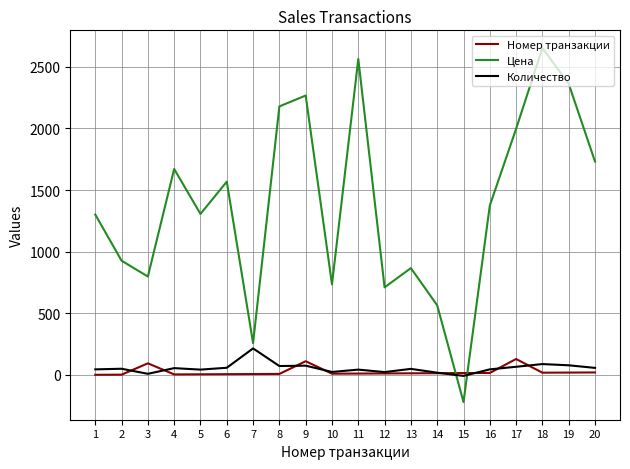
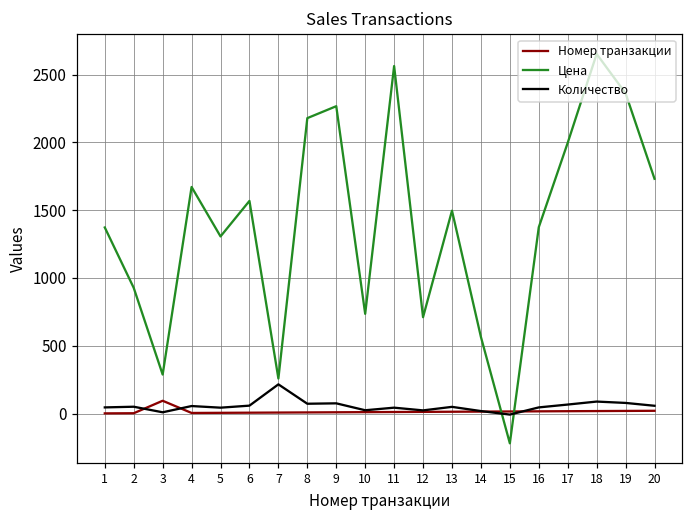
Цена, 1: 1300 -> 1370
Цена, 3: 800 -> 290
Номер транзакции, 9: 110 -> 10
Цена, 13: 870 -> 1500
Номер транзакции, 17: 130 -> 20
